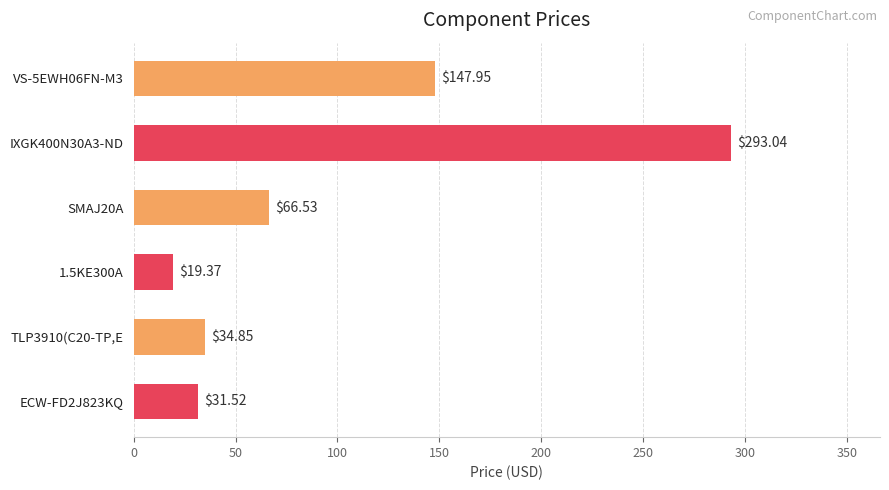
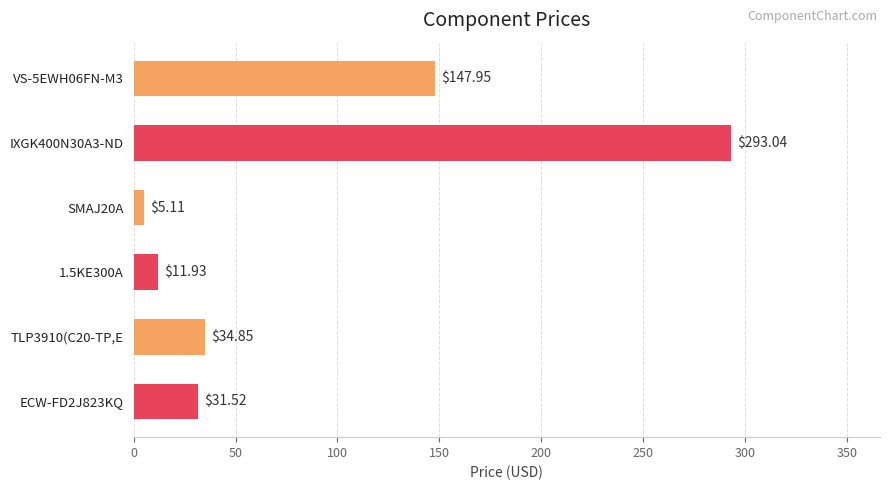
SMAJ20A: $66.53 -> $5.11
1.5KE300A: $19.37 -> $11.93
